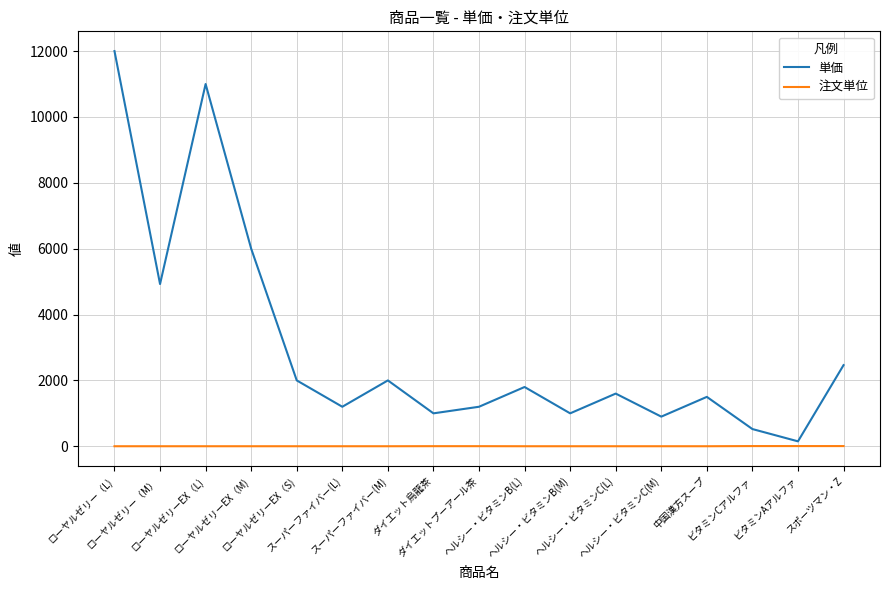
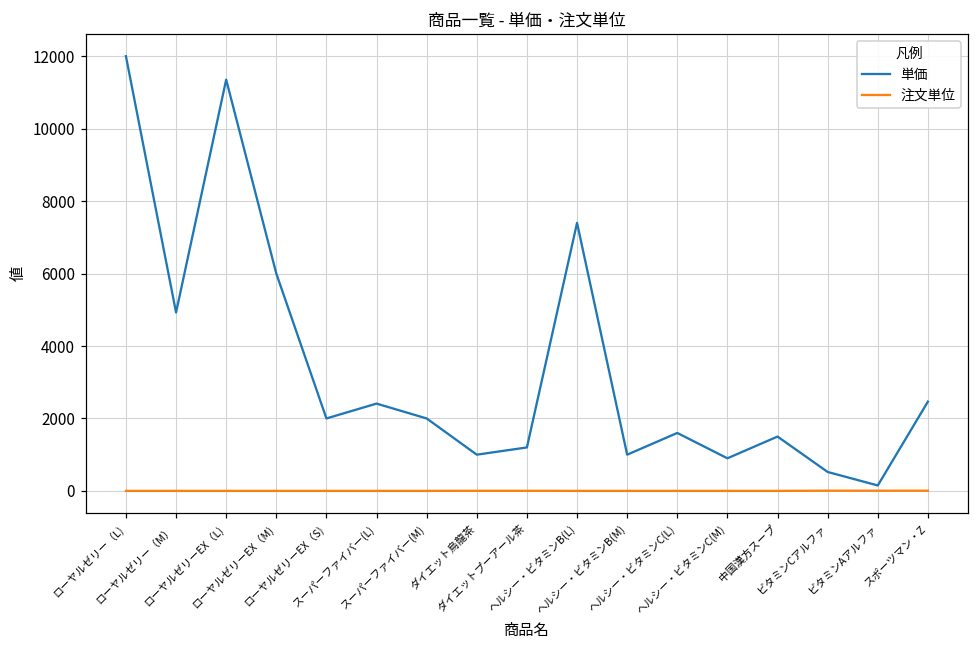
単価, ローヤルゼリーEX（L): 11000 -> 11400
単価, スーパーファイバー(L): 1200 -> 2400
単価, ヘルシー・ビタミンB(L): 1800 -> 7400
